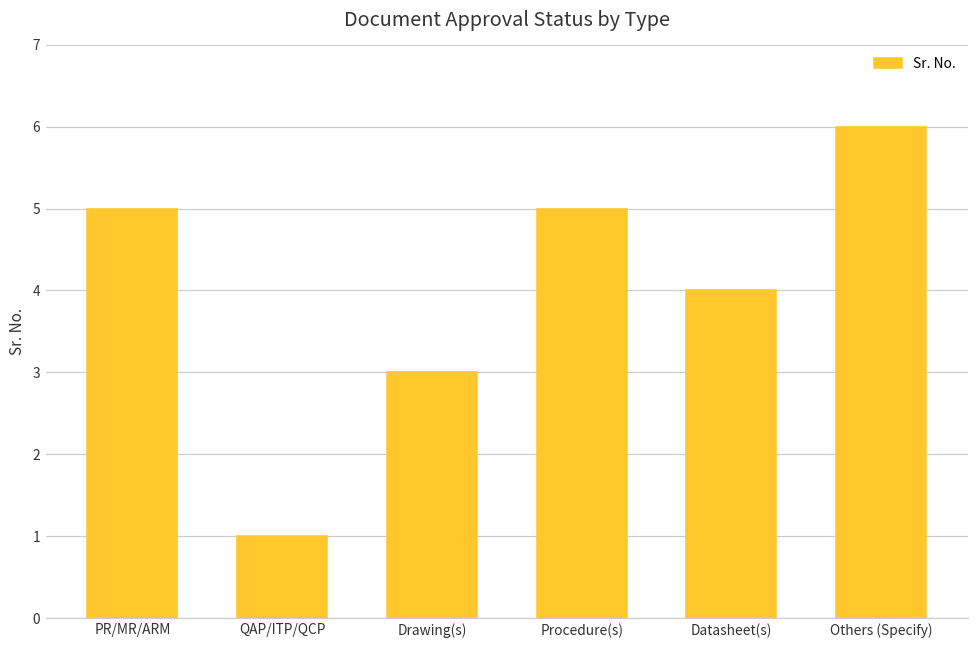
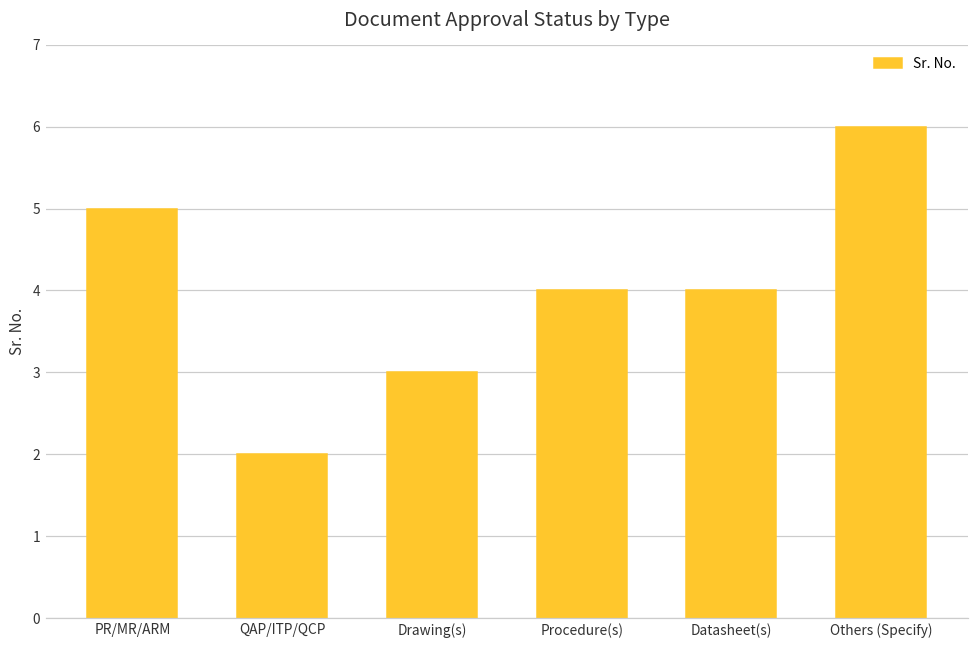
QAP/ITP/QCP: 1 -> 2
Procedure(s): 5 -> 4
